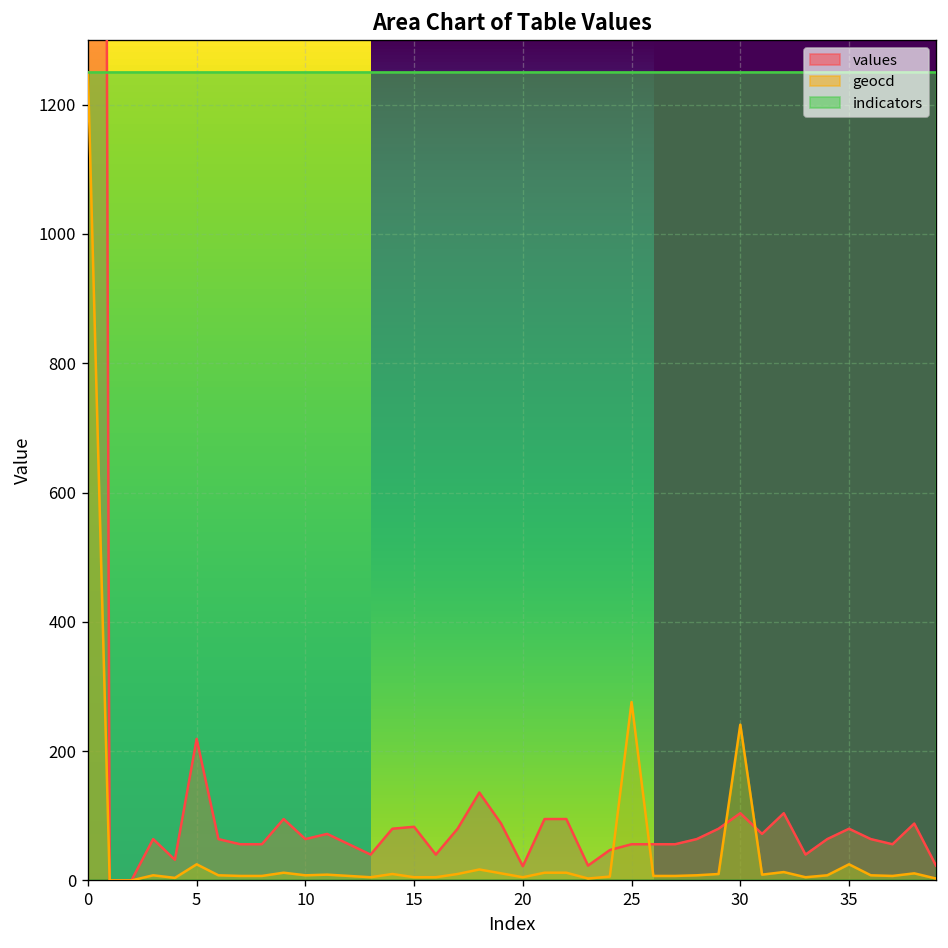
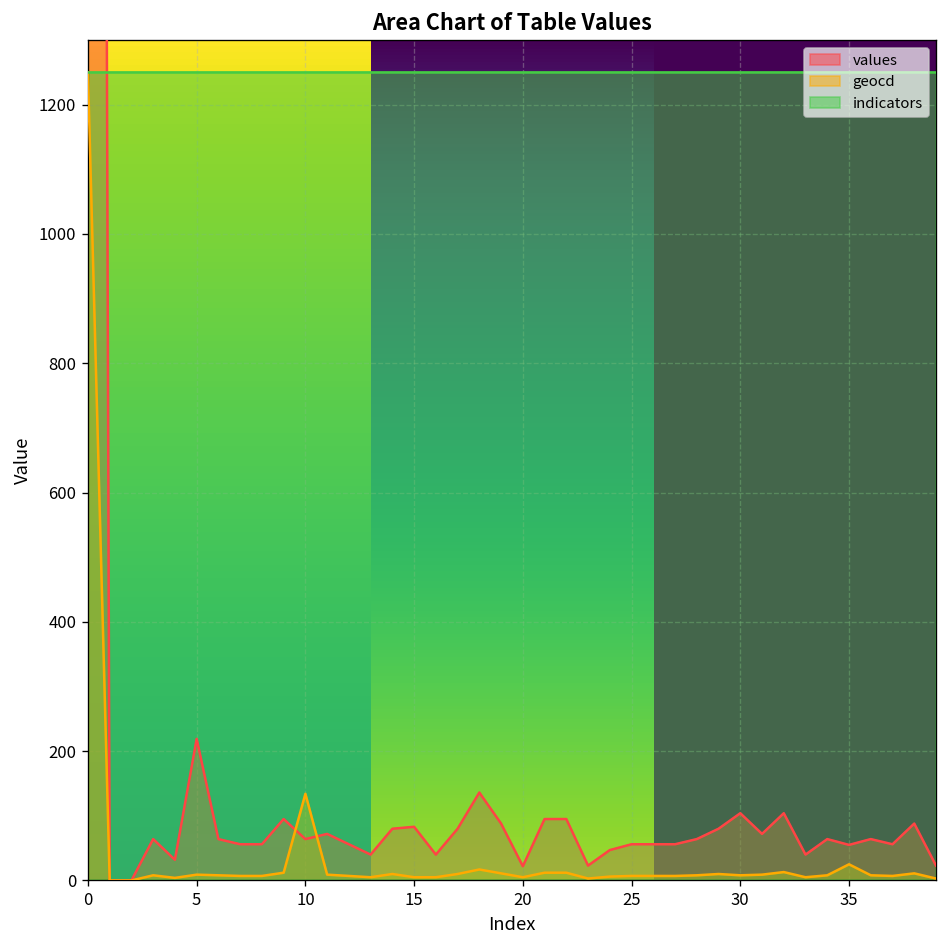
geocd, 5: 30 -> 10
geocd, 10: 10 -> 130
geocd, 25: 280 -> 10
geocd, 30: 240 -> 10
values, 35: 80 -> 60
